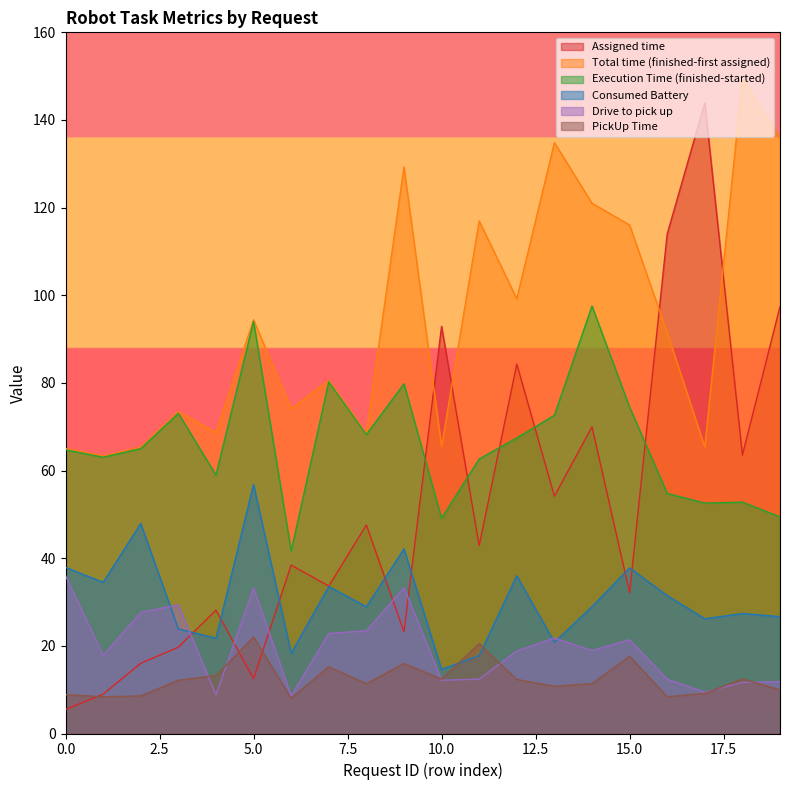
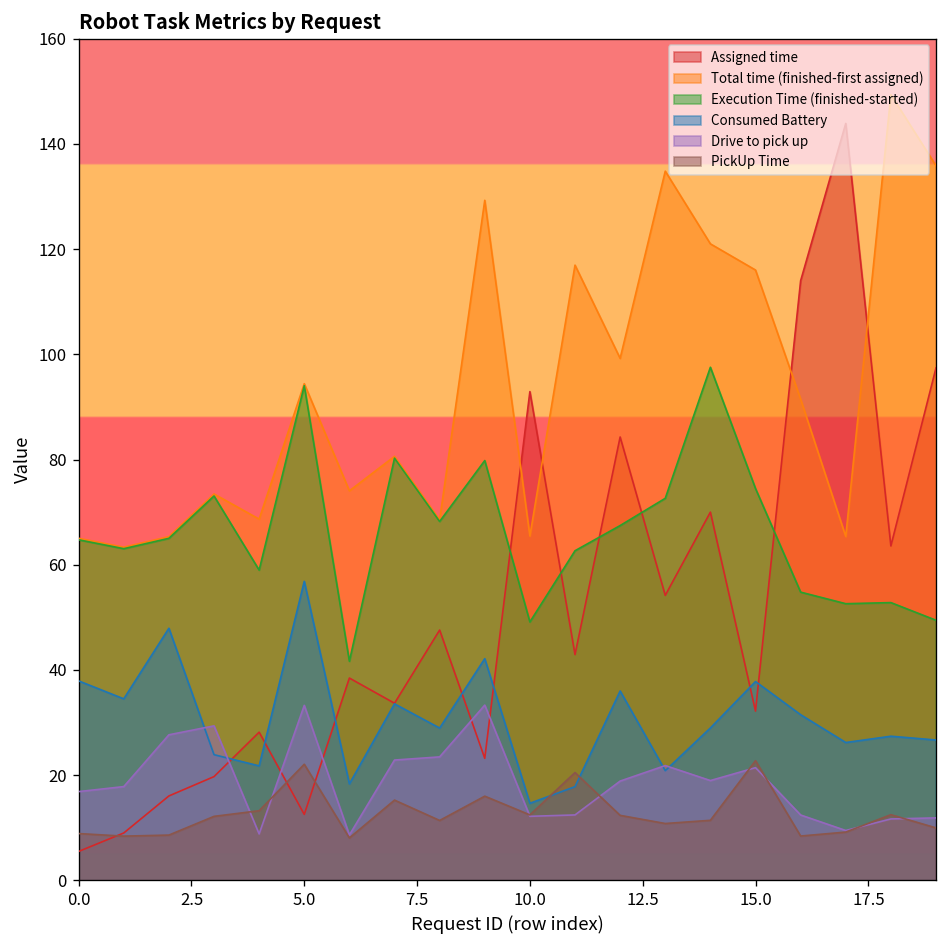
Drive to pick up, 0.0: 36 -> 17
PickUp Time, 15.0: 18 -> 23
